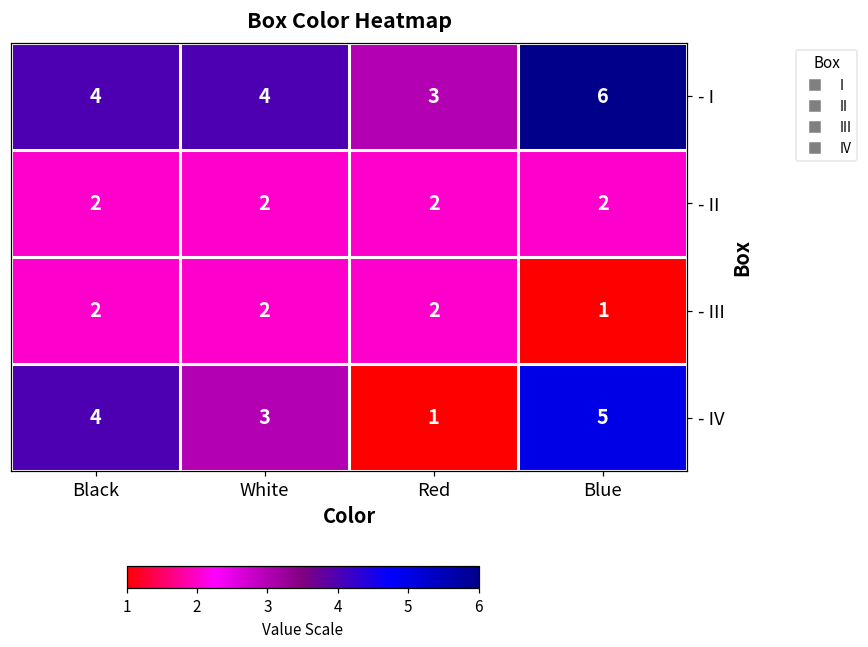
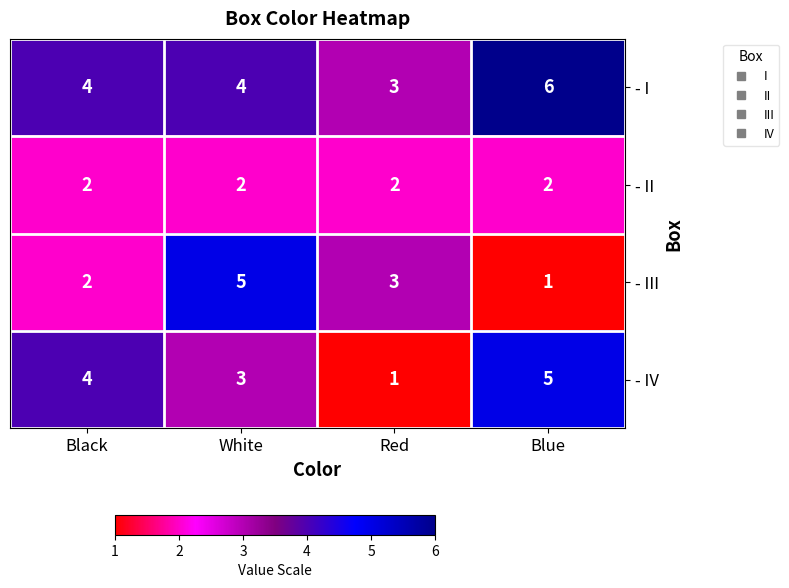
- III, White: 2 -> 5
- III, Red: 2 -> 3
